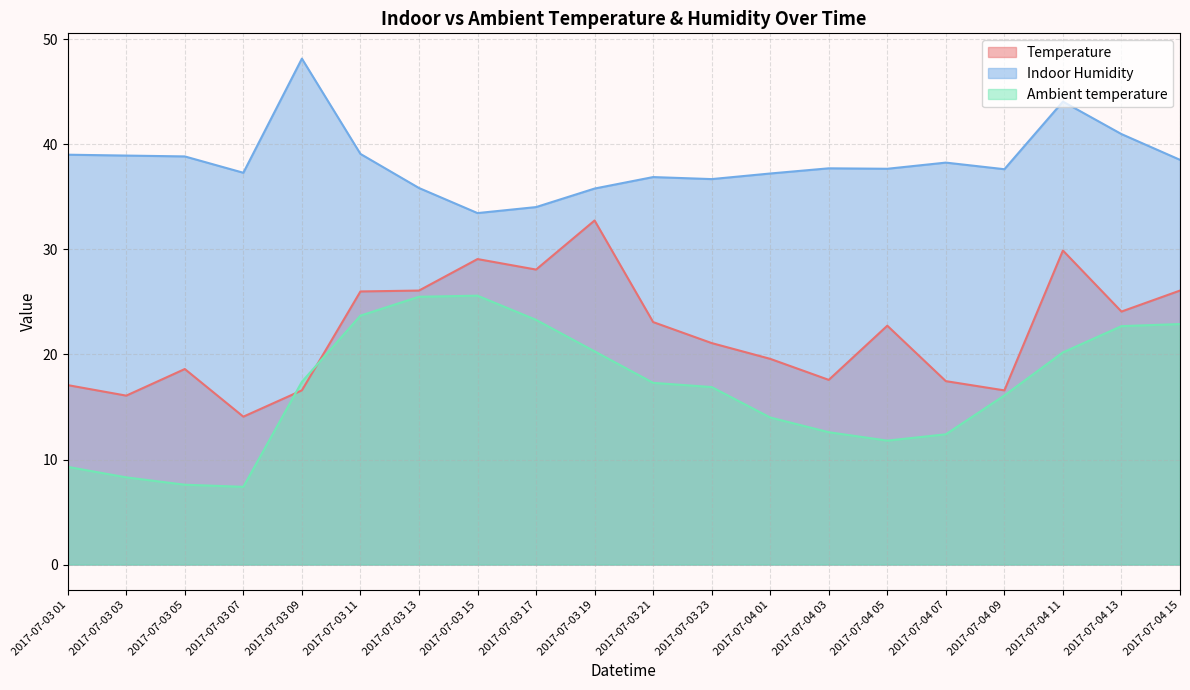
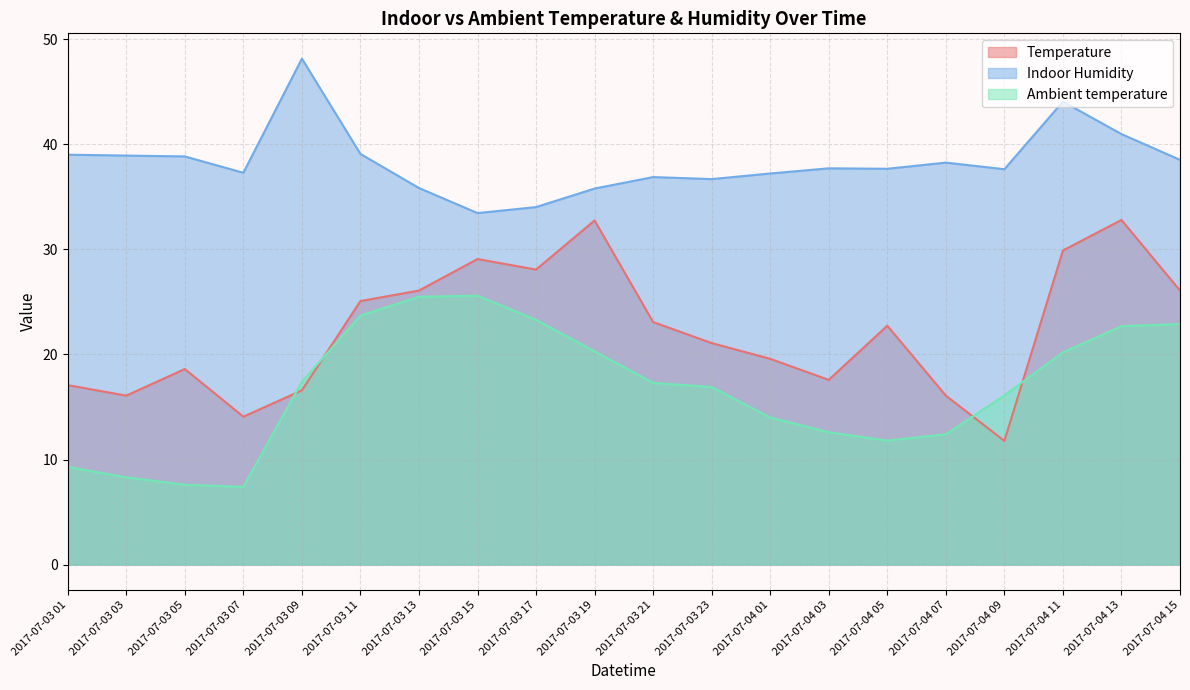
Temperature, 2017-07-03 11: 26.0 -> 25.1
Temperature, 2017-07-04 07: 17.5 -> 16.1
Temperature, 2017-07-04 09: 16.6 -> 11.8
Temperature, 2017-07-04 13: 24.1 -> 32.8
